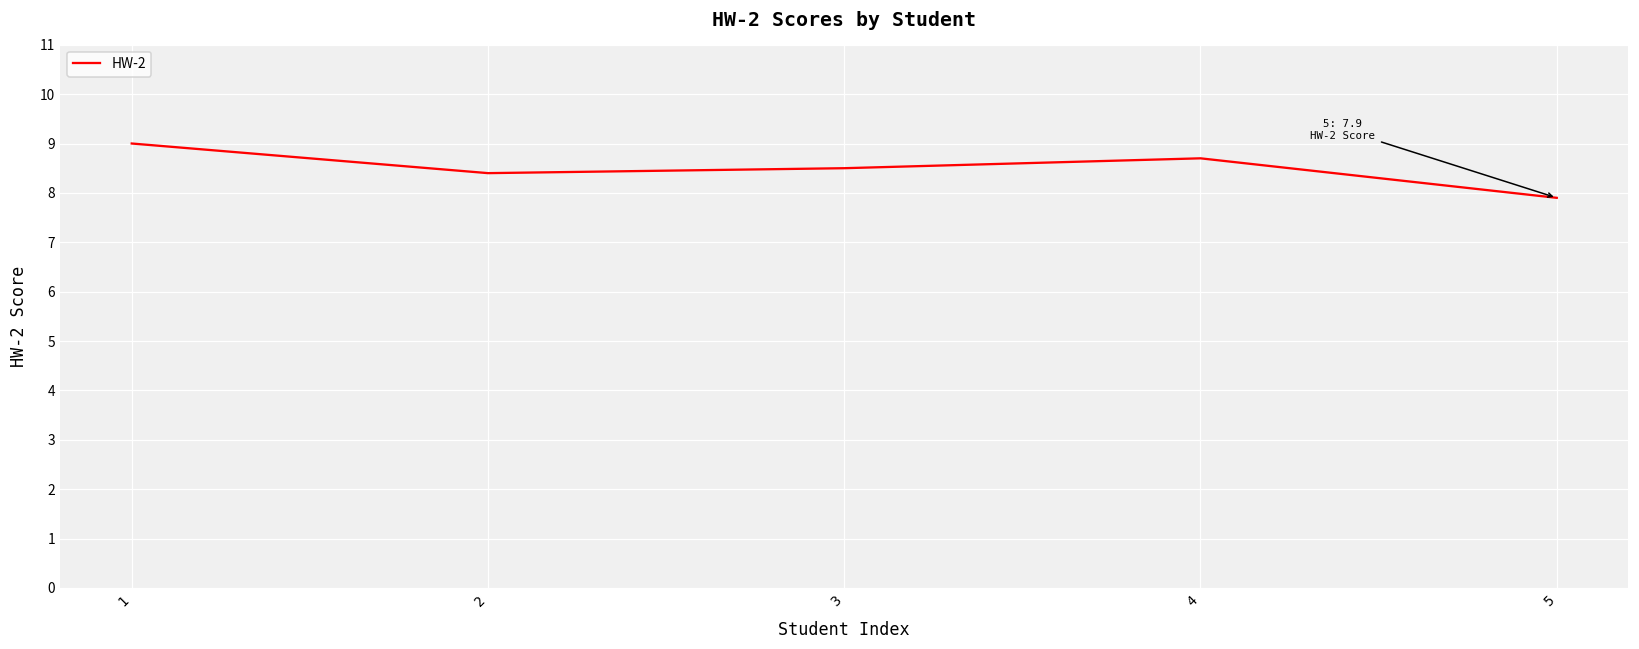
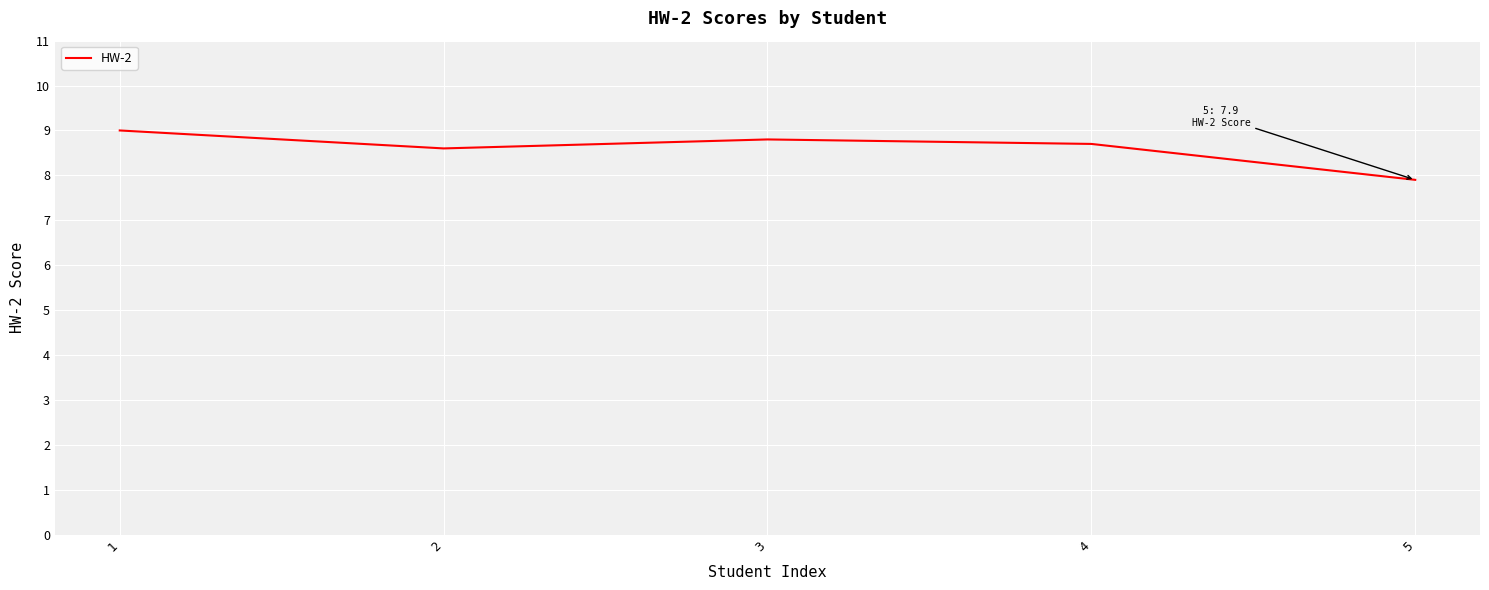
2: 8.4 -> 8.6
3: 8.5 -> 8.8
